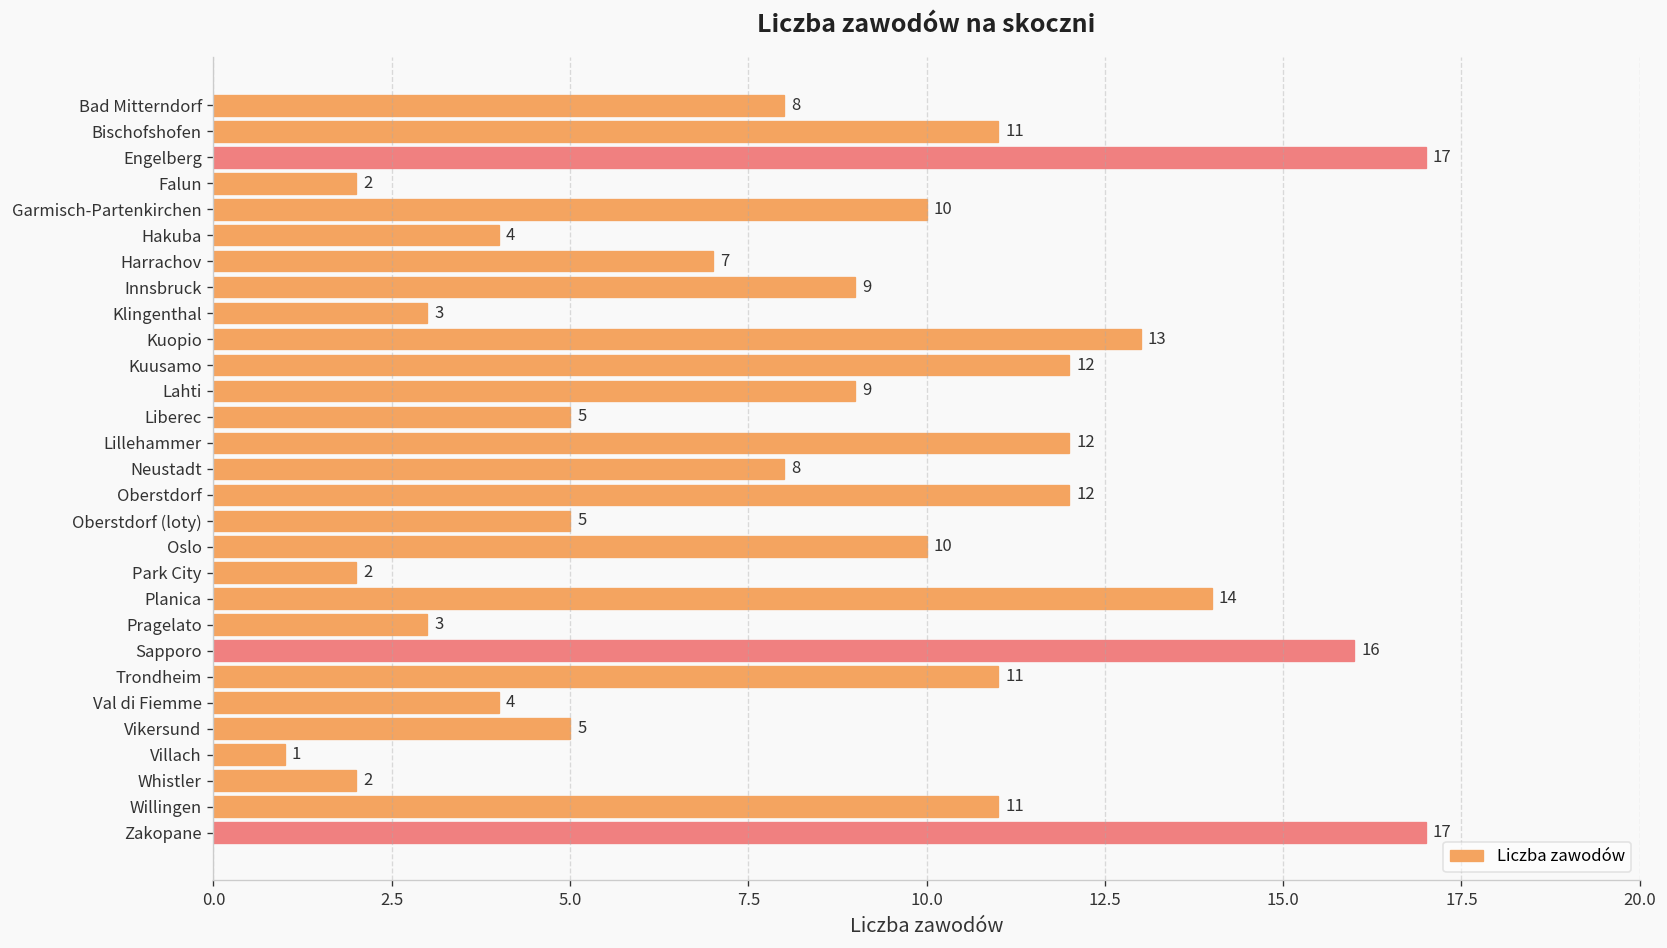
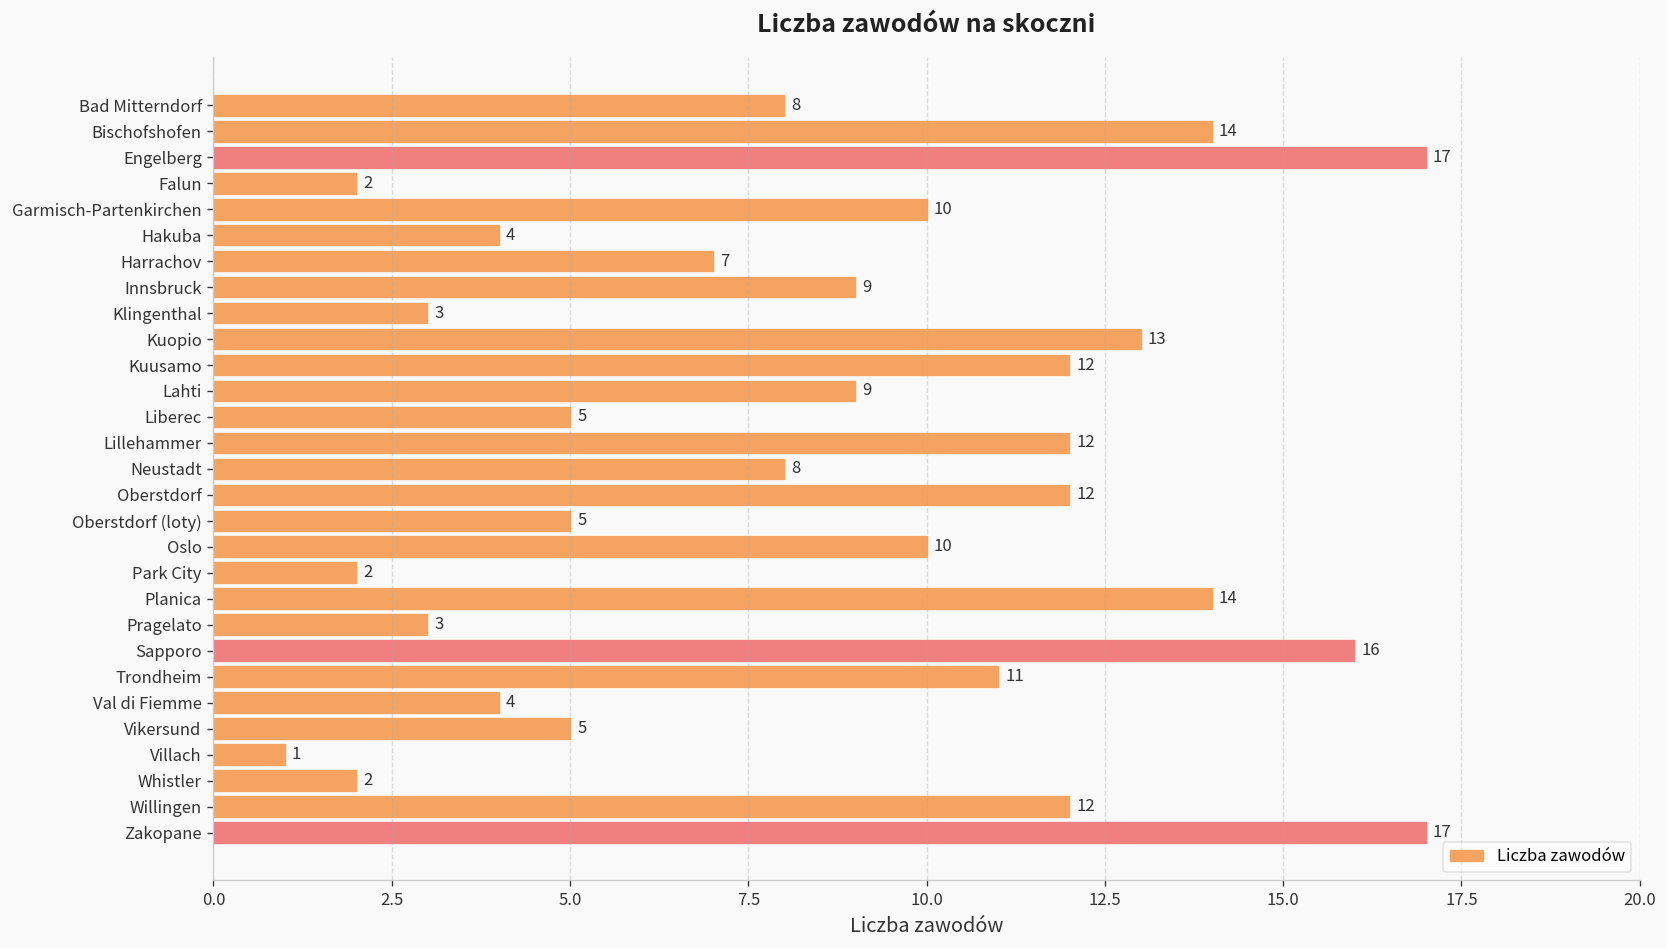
Bischofshofen: 11 -> 14
Willingen: 11 -> 12
